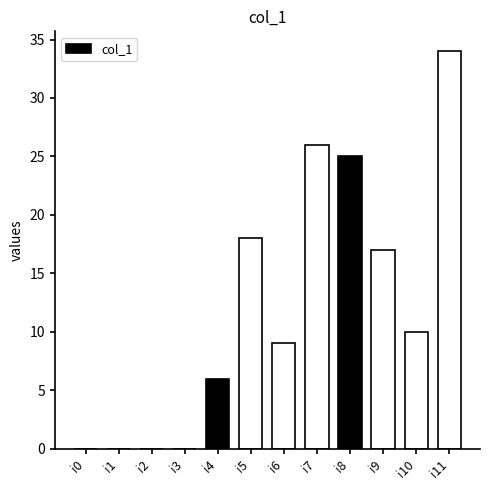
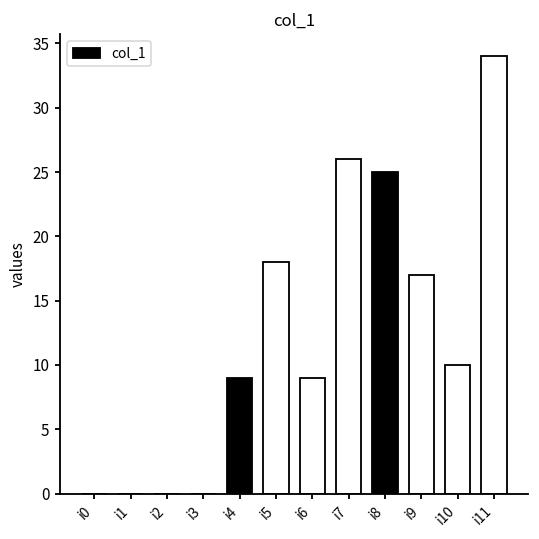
i4: 6 -> 9
